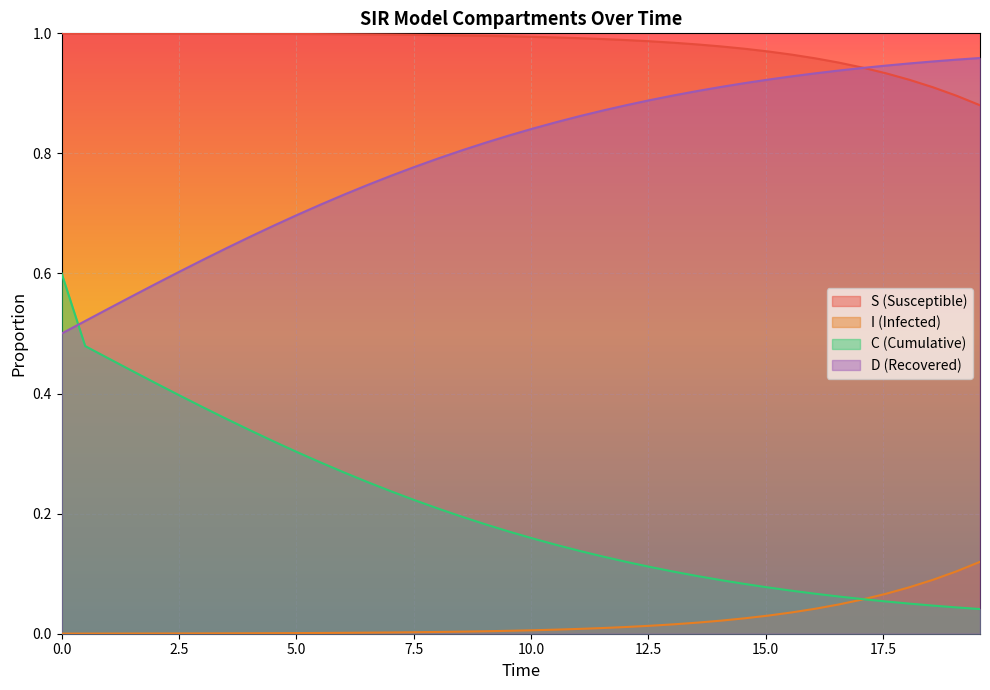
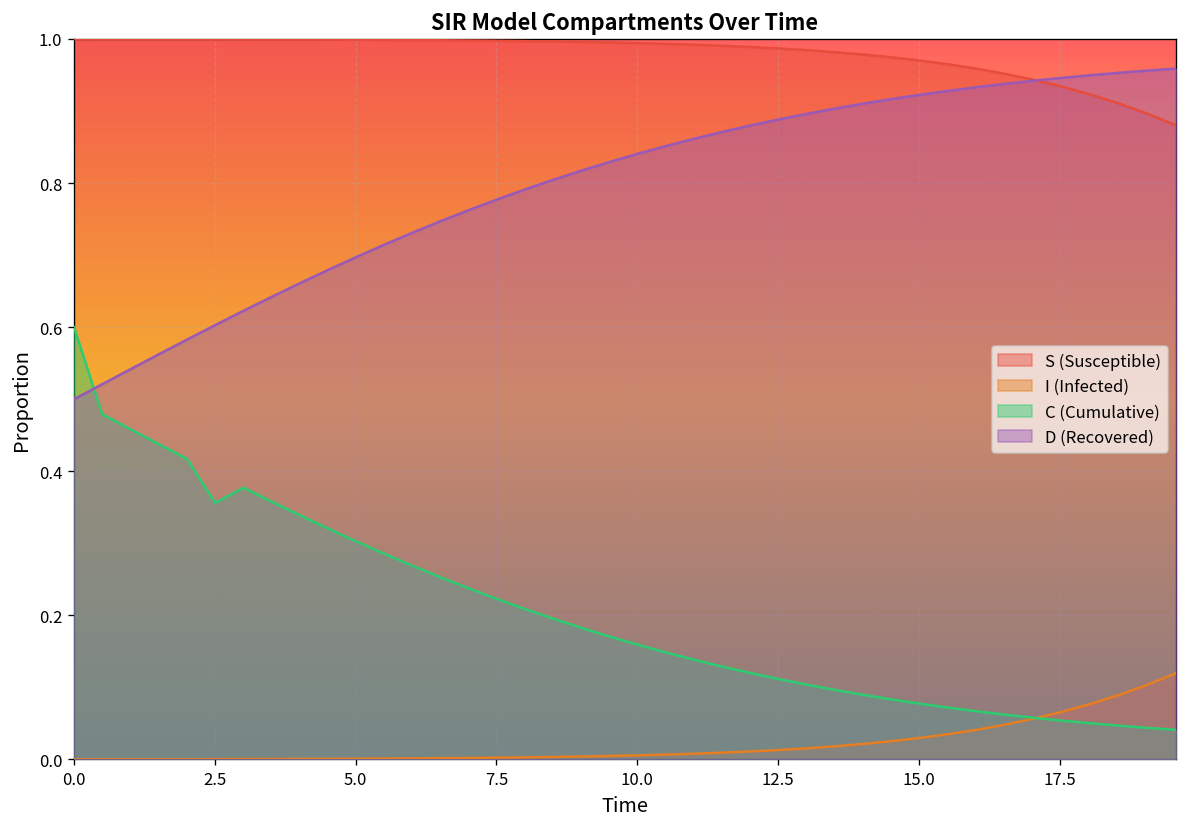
C (Cumulative), 2.5: 0.40 -> 0.36
